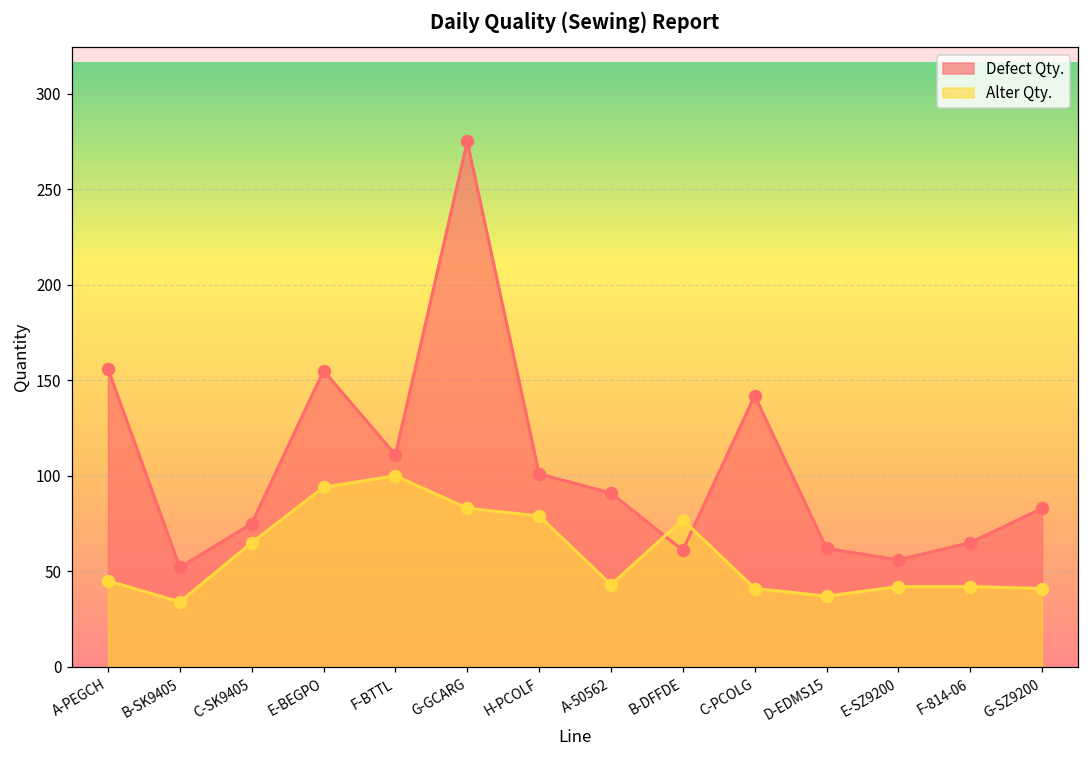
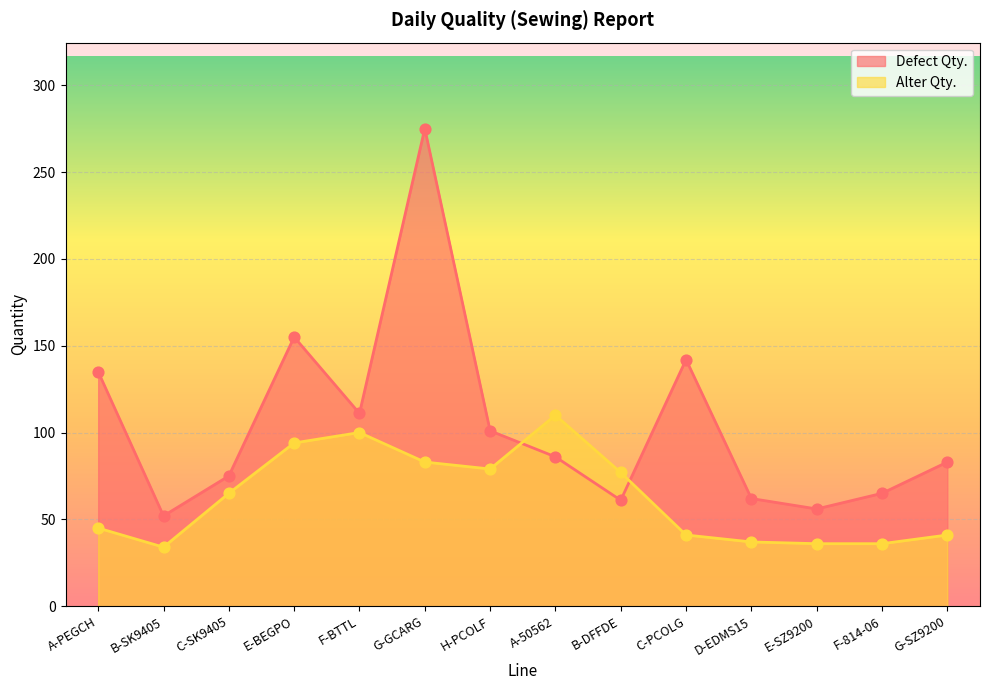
Defect Qty., A-PEGCH: 156 -> 135
Defect Qty., A-50562: 91 -> 86
Alter Qty., A-50562: 43 -> 110
Alter Qty., E-SZ9200: 42 -> 36
Alter Qty., F-814-06: 42 -> 36
